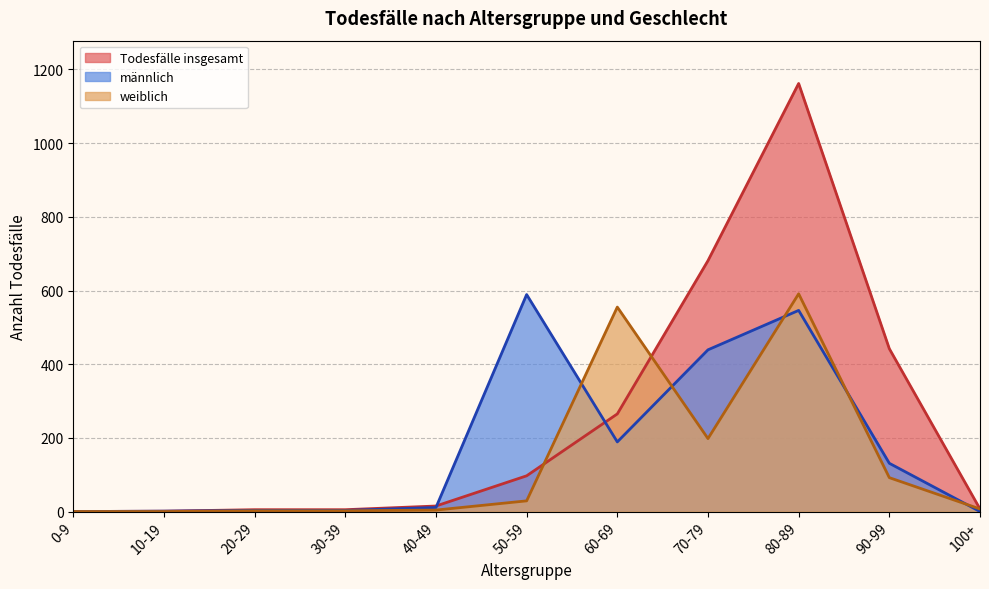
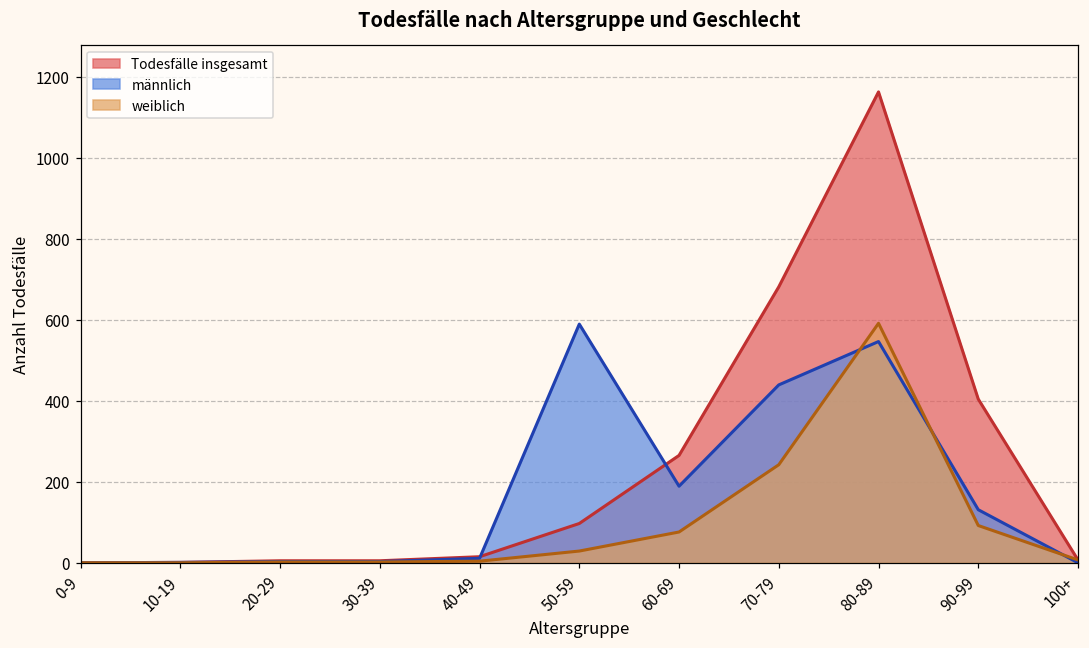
weiblich, 60-69: 560 -> 80
weiblich, 70-79: 200 -> 240
Todesfälle insgesamt, 90-99: 440 -> 400
